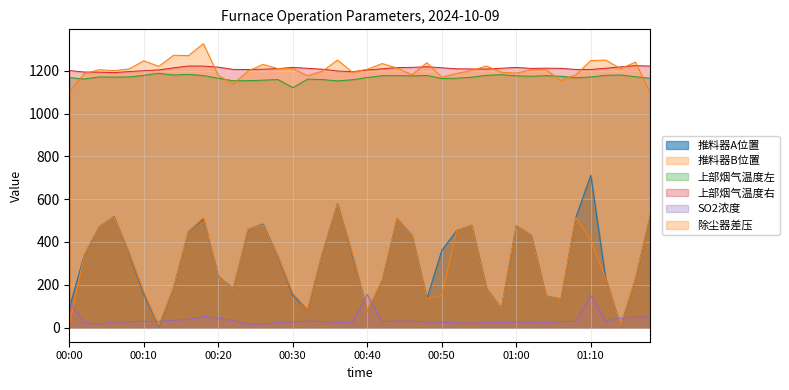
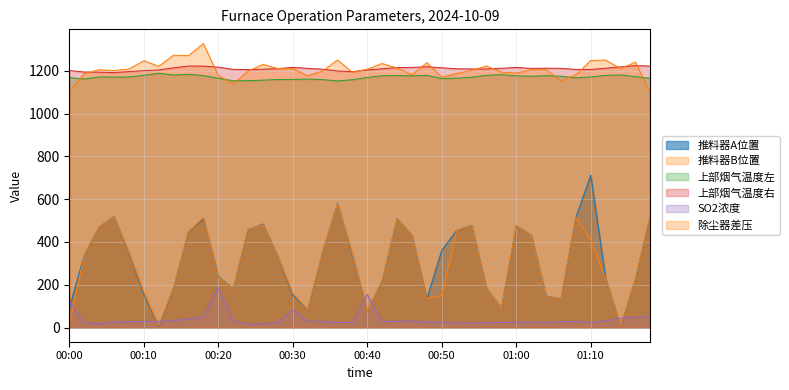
SO2浓度, 00:20: 40 -> 190
上部烟气温度左, 00:30: 1120 -> 1160
SO2浓度, 00:30: 30 -> 80
SO2浓度, 01:10: 150 -> 20
